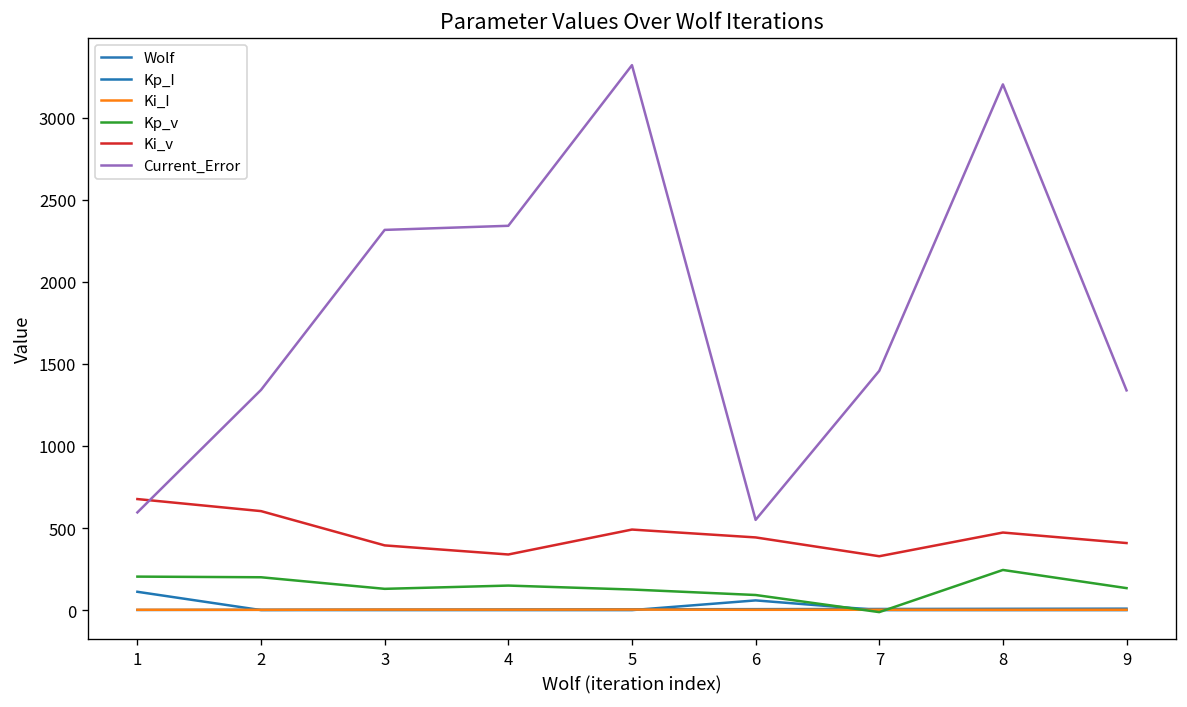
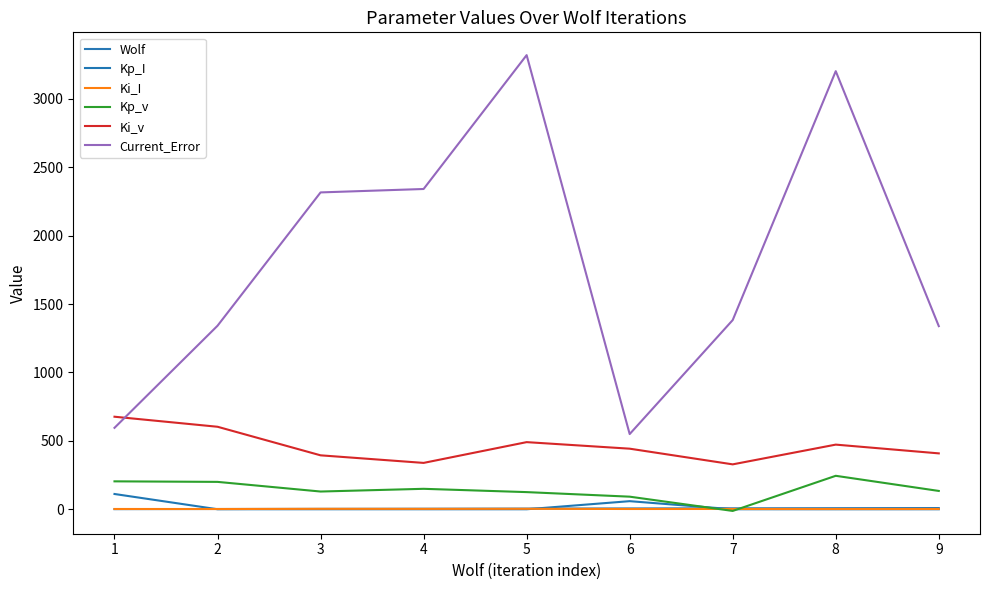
Current_Error, 7: 1460 -> 1380
